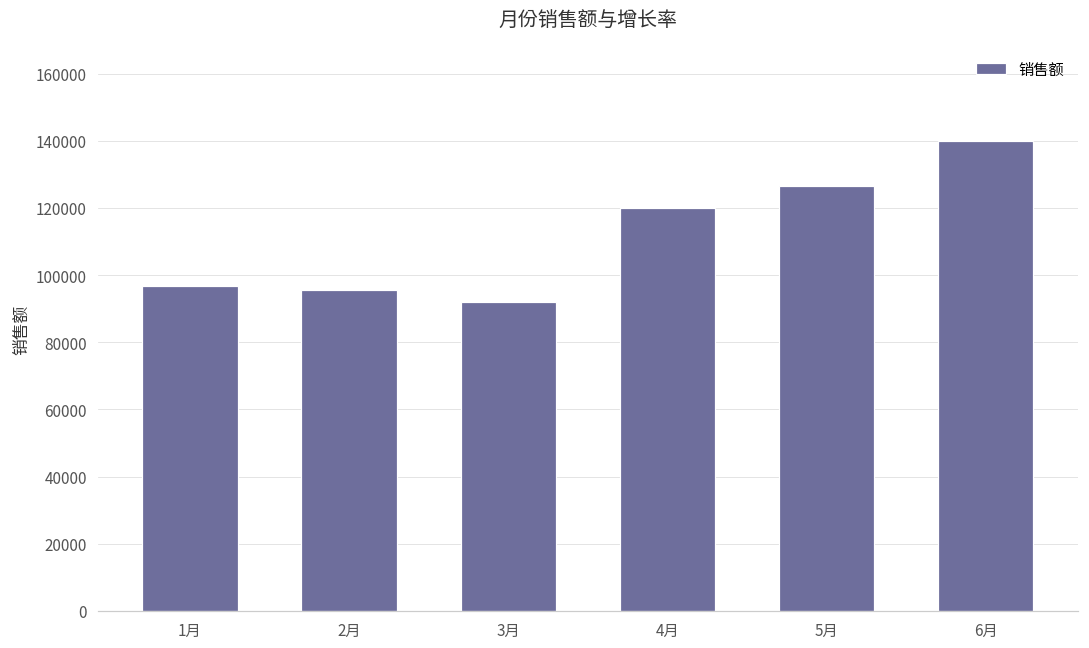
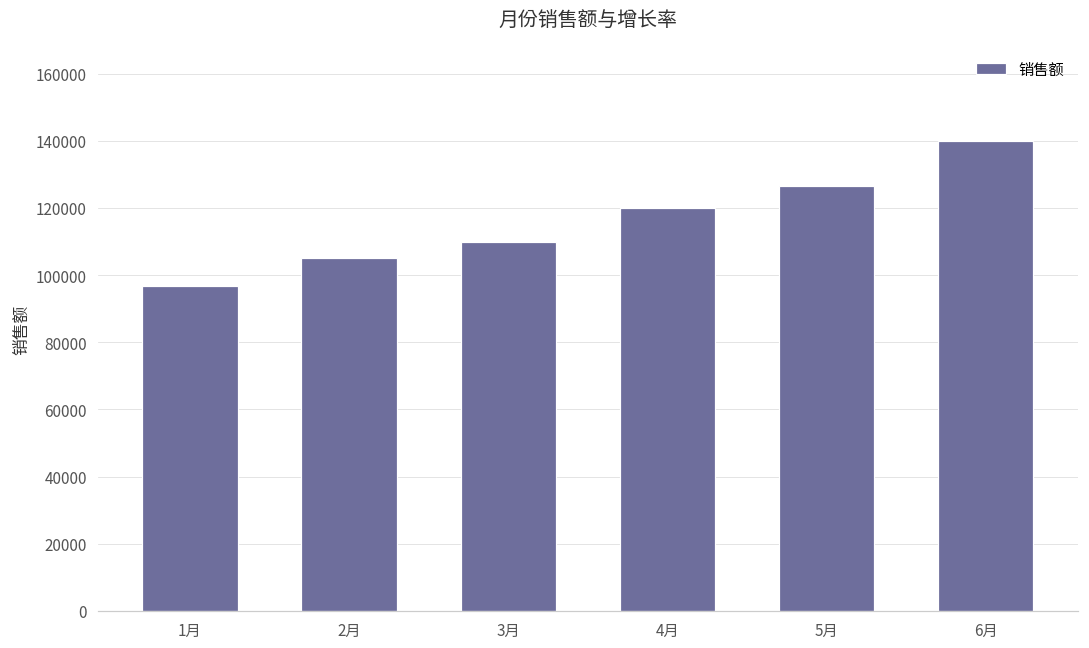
2月: 95000 -> 105000
3月: 92000 -> 110000
